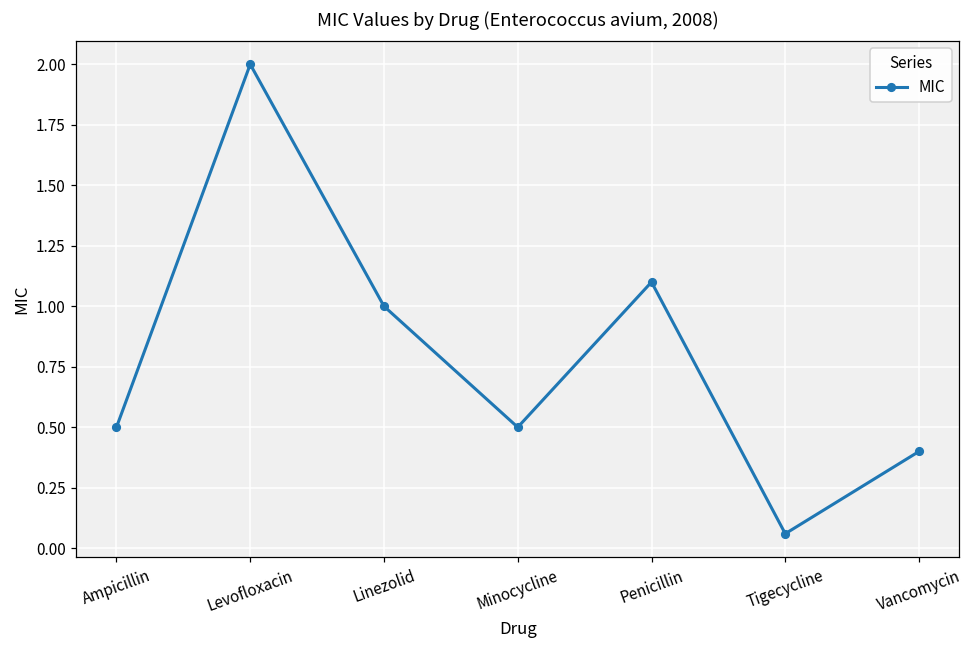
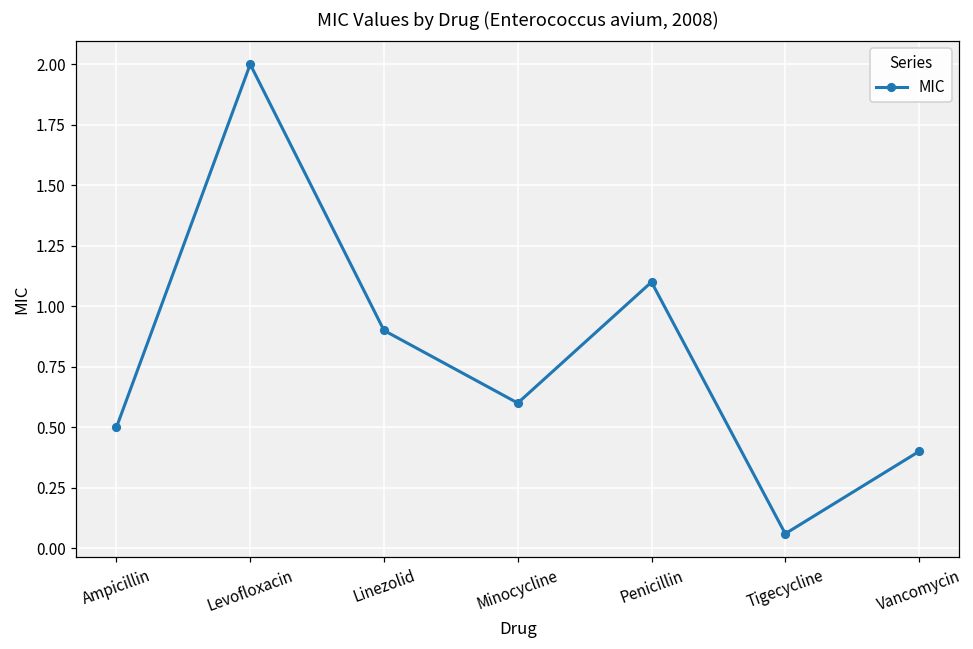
Linezolid: 1.0 -> 0.9
Minocycline: 0.5 -> 0.6
